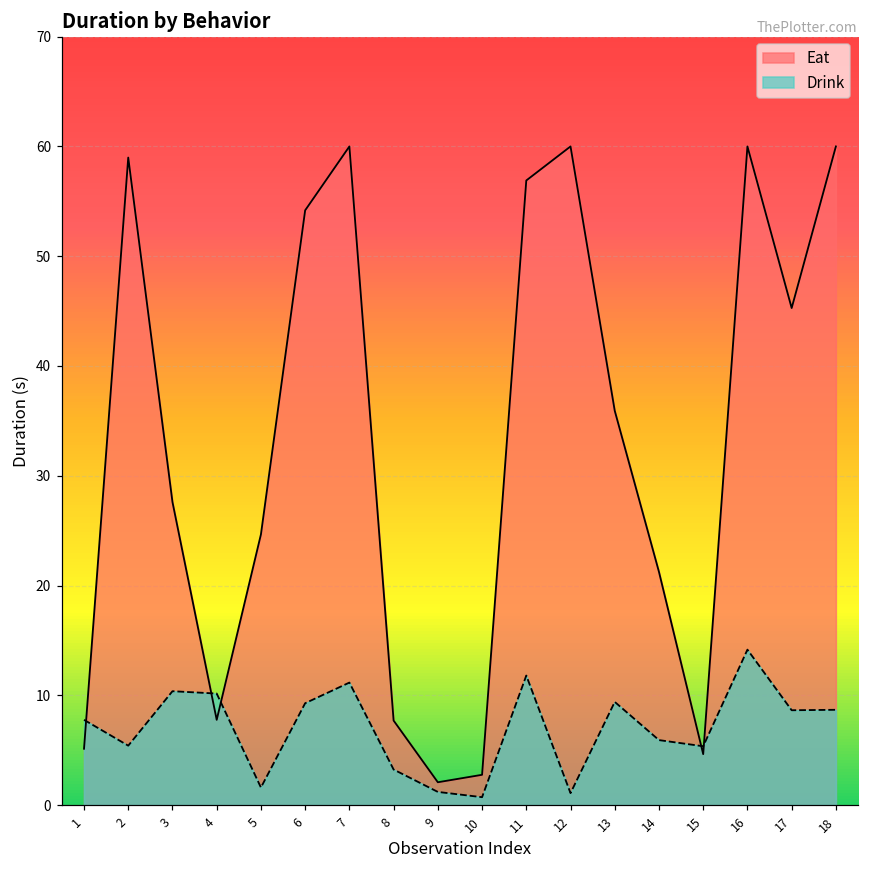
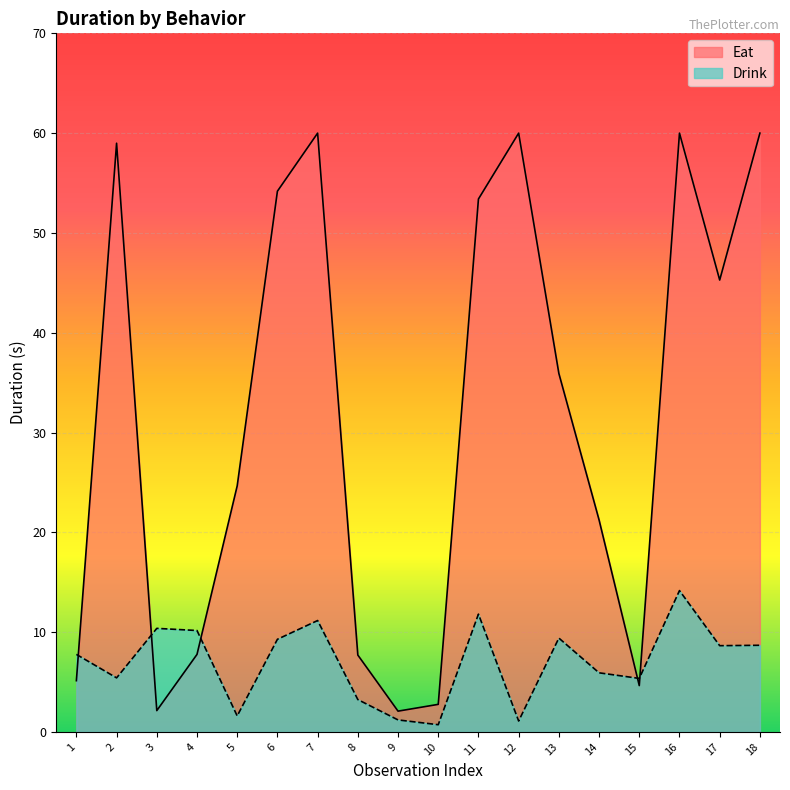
Eat, 3: 28 -> 2
Eat, 11: 57 -> 53
